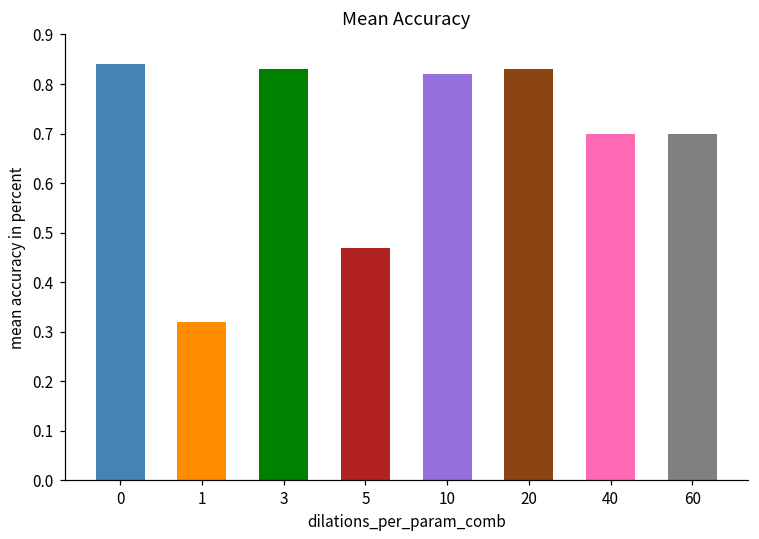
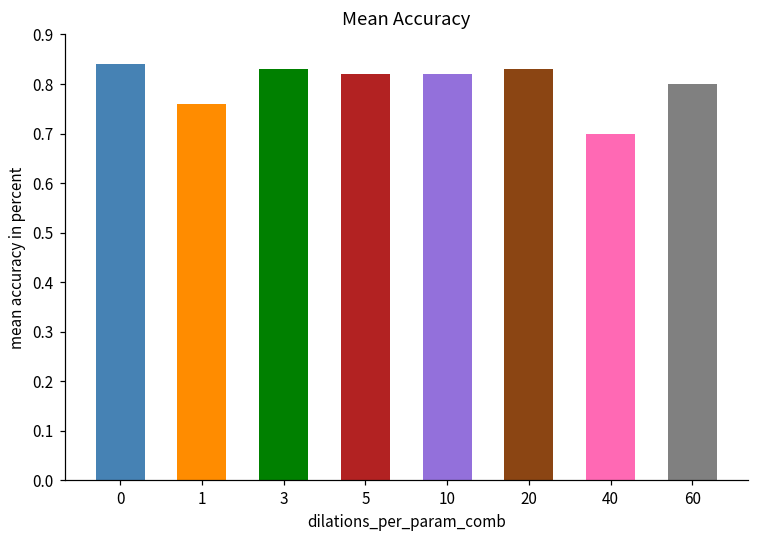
1: 0.32 -> 0.76
5: 0.47 -> 0.82
60: 0.7 -> 0.8
